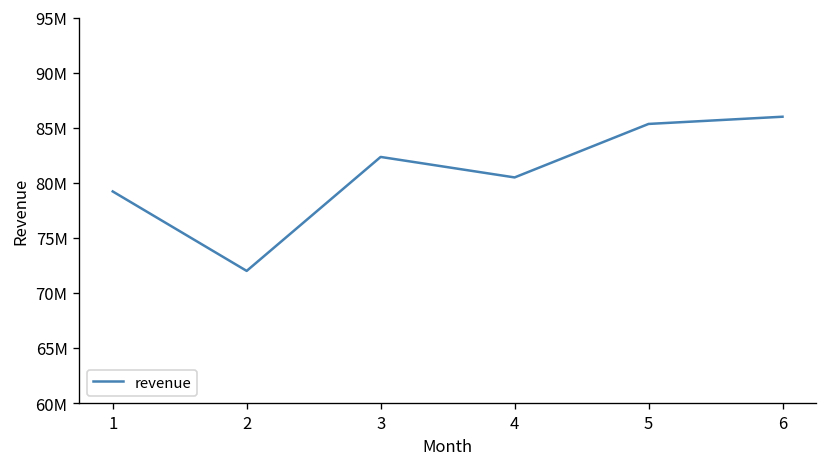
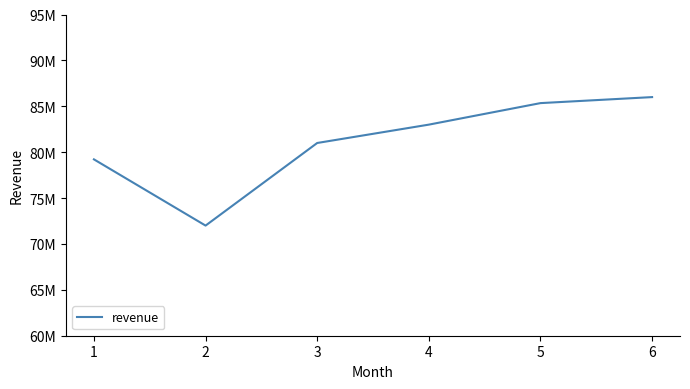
3: 82000000 -> 81000000
4: 80000000 -> 83000000
